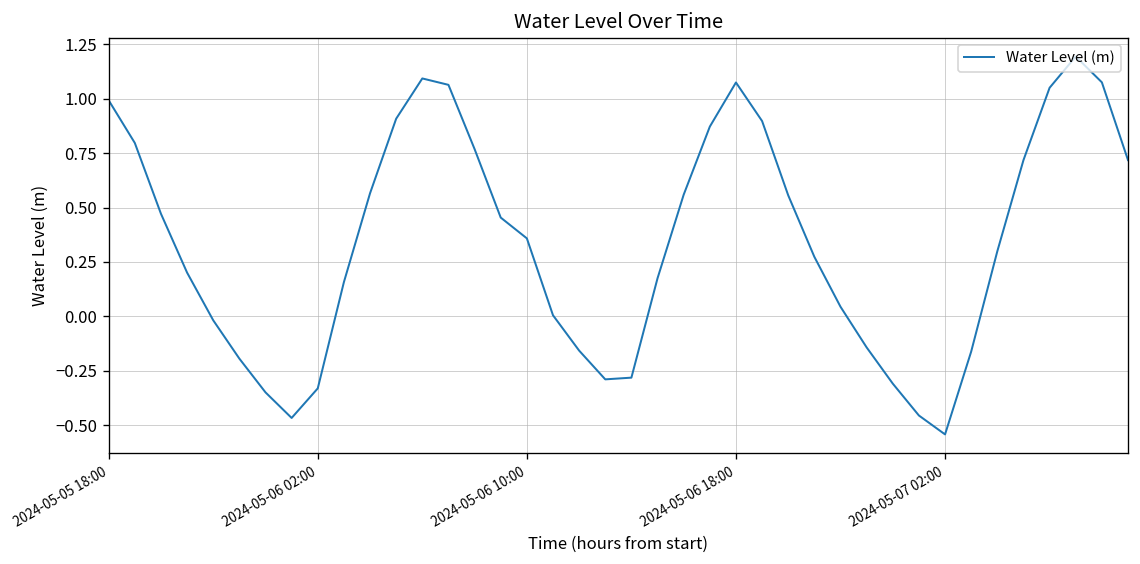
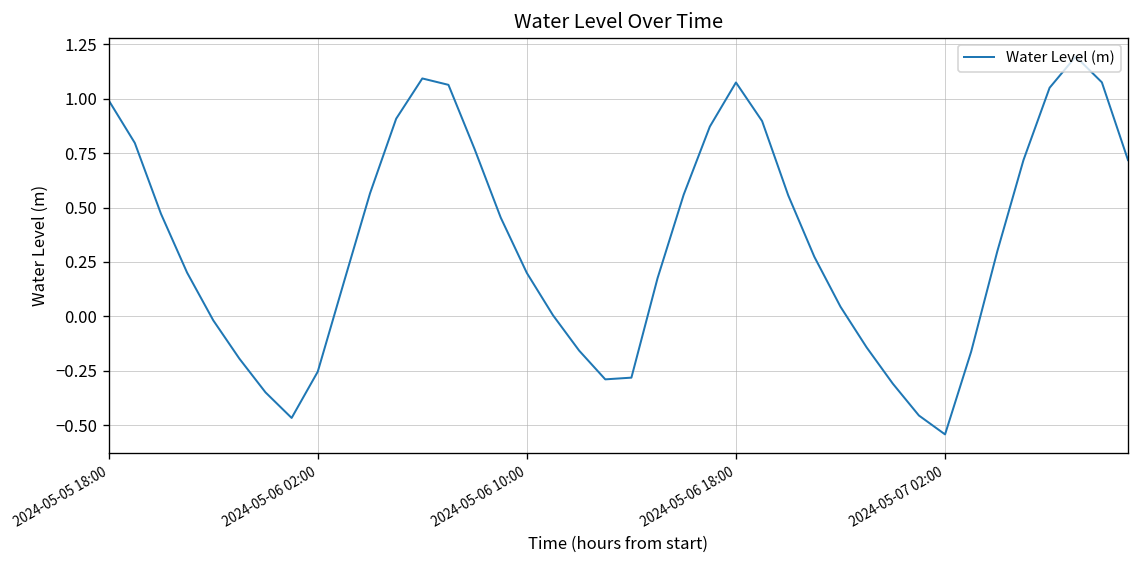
2024-05-06 02:00: -0.33 -> -0.25
2024-05-06 10:00: 0.36 -> 0.20
